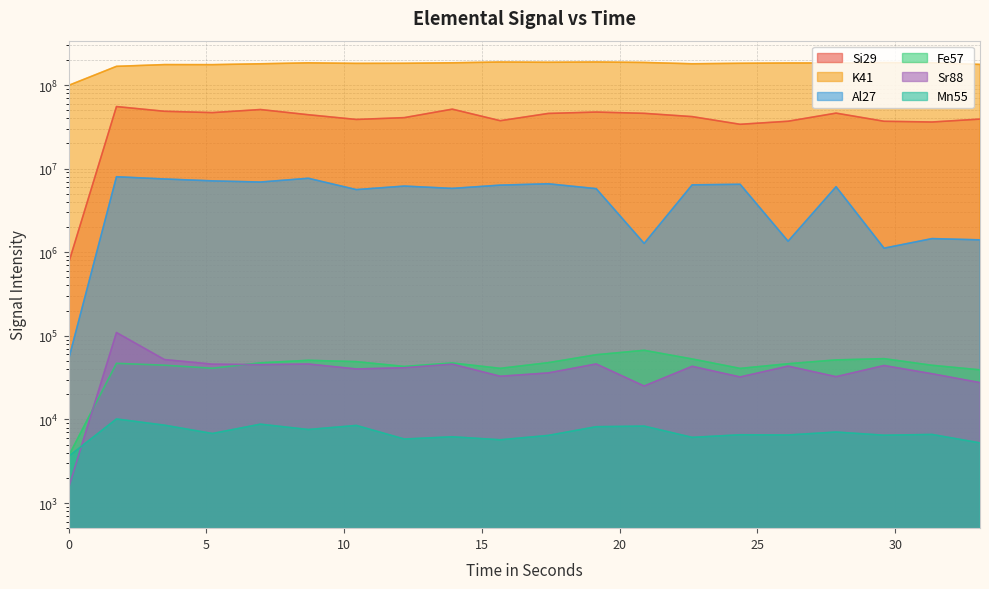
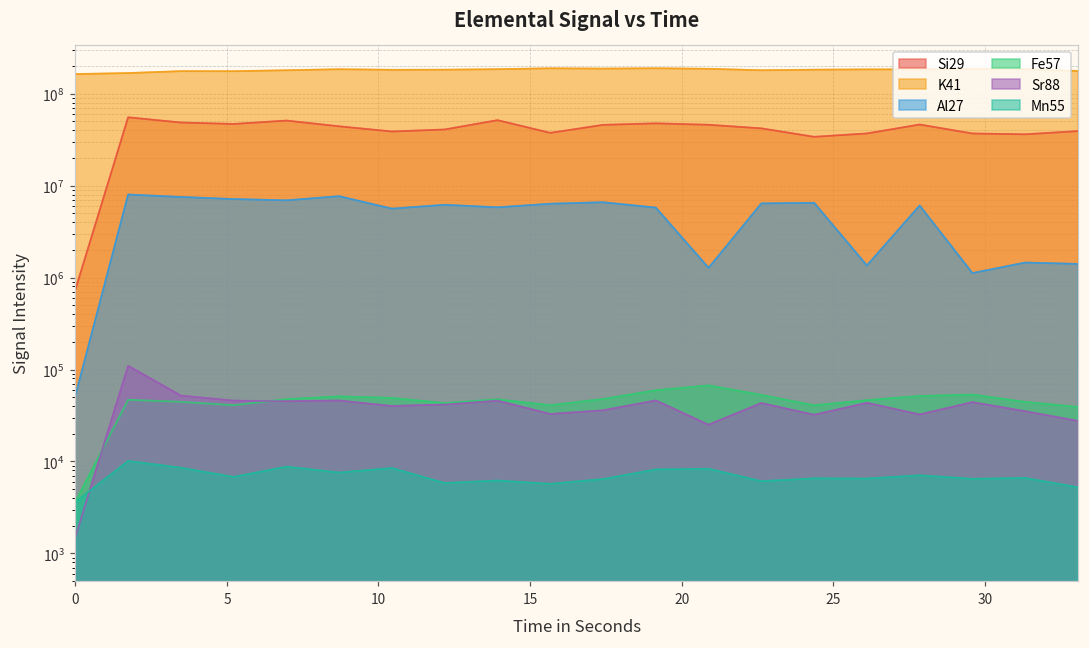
K41, 0: 100000000 -> 160000000
